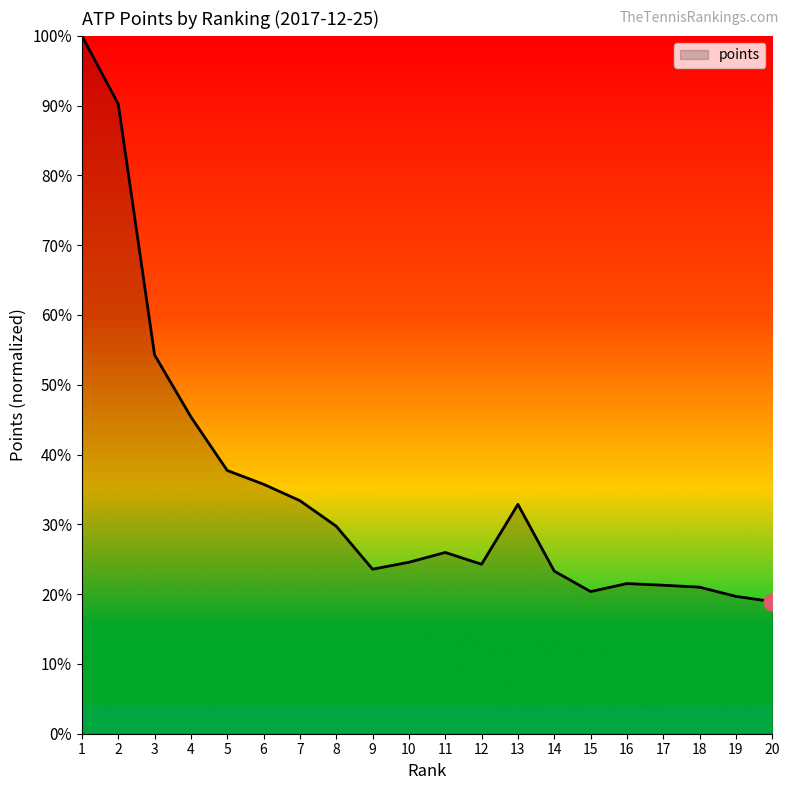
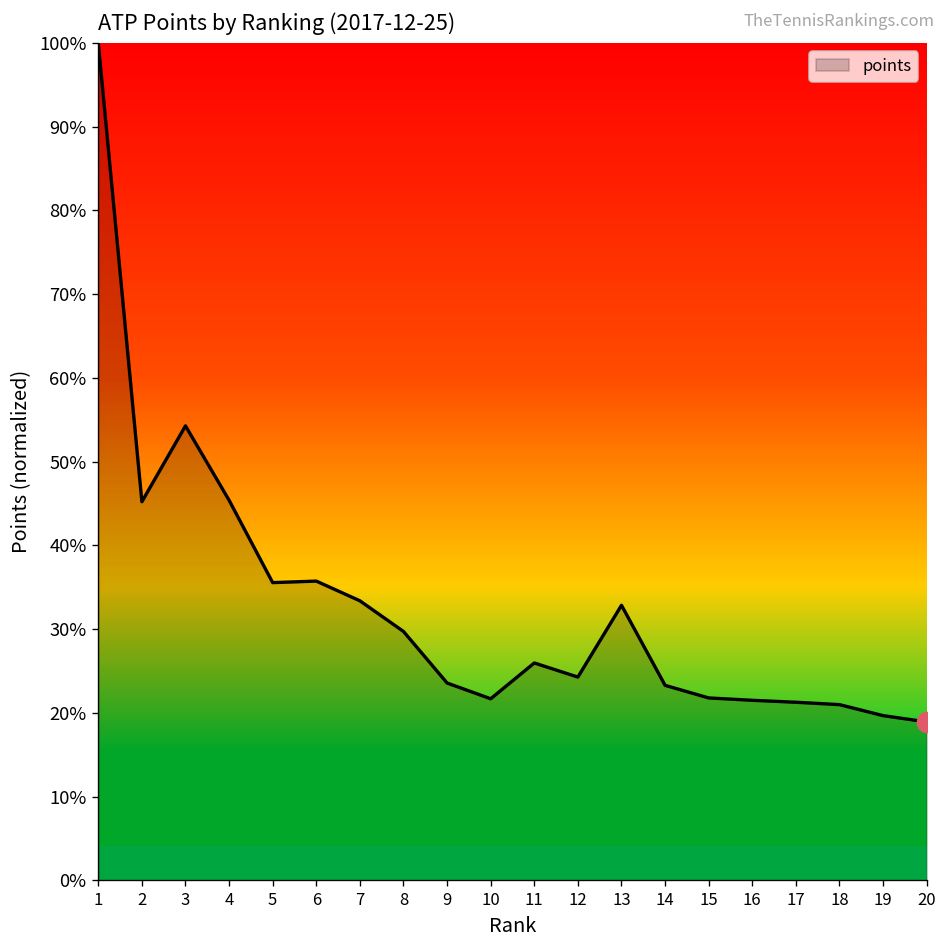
points, 2: 90% -> 45%
points, 5: 38% -> 36%
points, 10: 25% -> 22%
points, 15: 20% -> 22%
